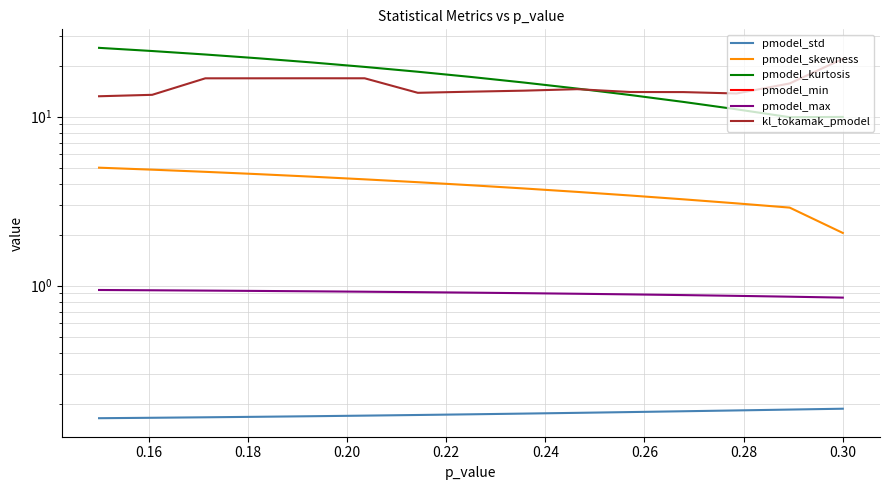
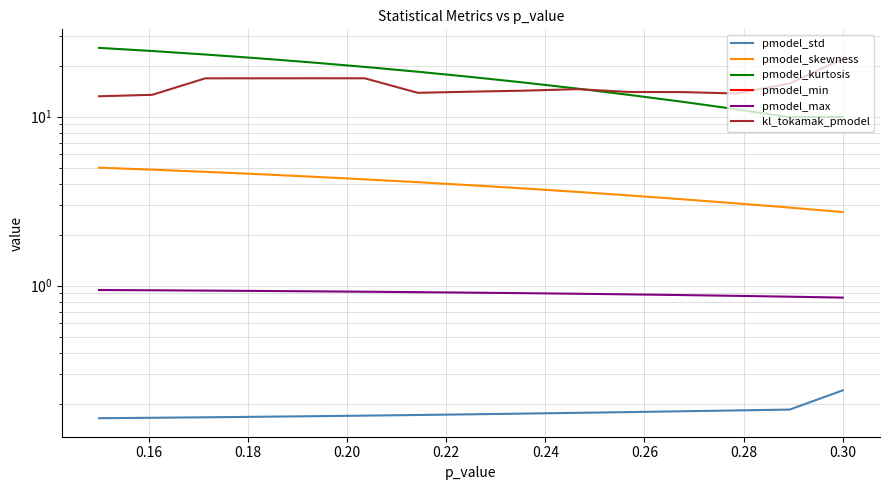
pmodel_std, 0.30: 0.19 -> 0.24
pmodel_skewness, 0.30: 2.1 -> 2.7
